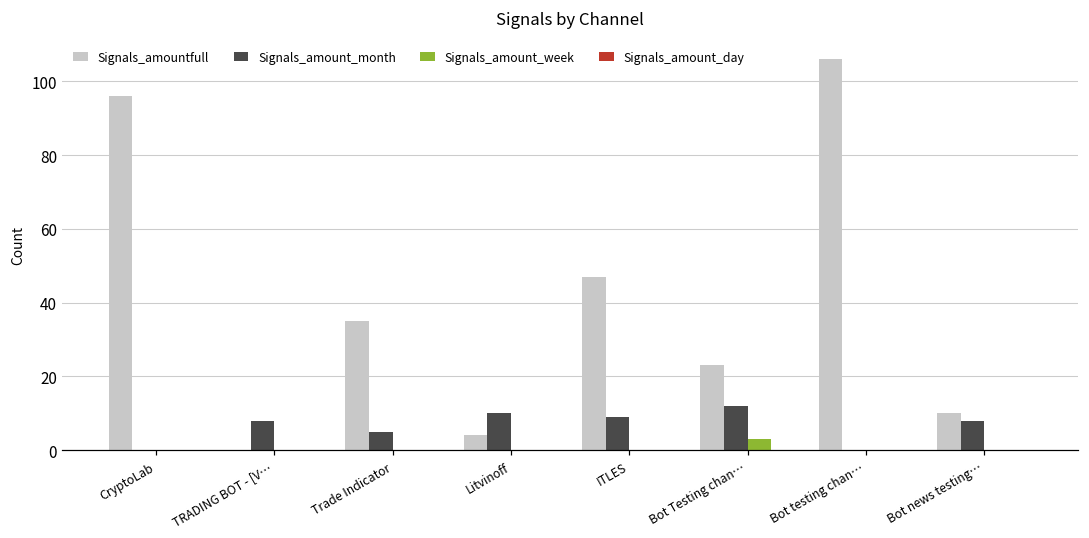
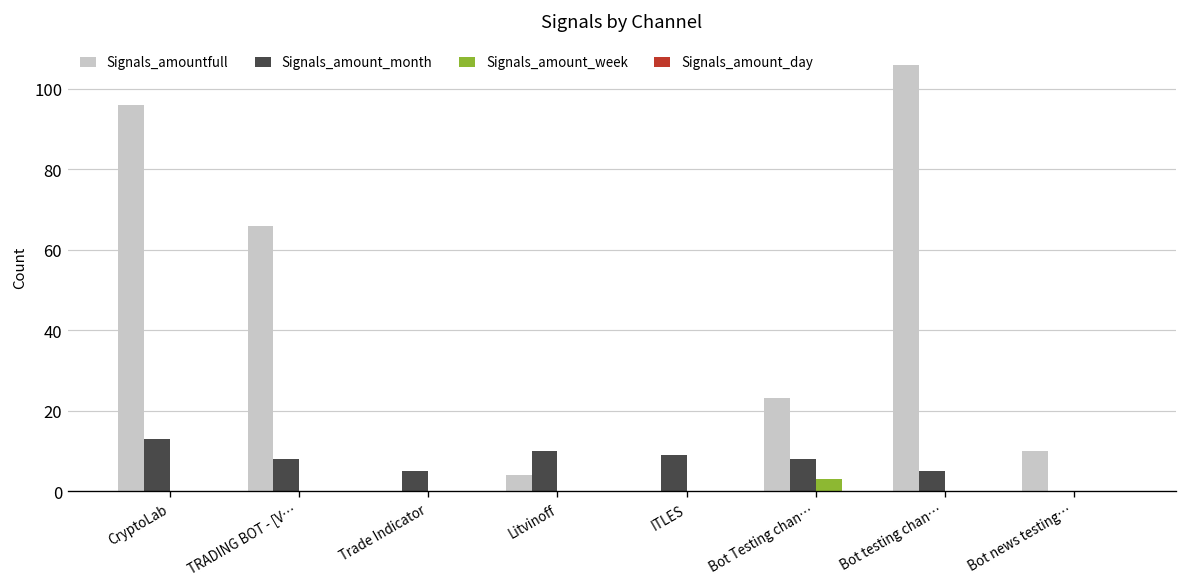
Signals_amount_month, CryptoLab: 0 -> 13
Signals_amountfull, TRADING BOT - [V…: 0 -> 66
Signals_amountfull, Trade Indicator: 35 -> 0
Signals_amountfull, ITLES: 47 -> 0
Signals_amount_month, Bot Testing chan…: 12 -> 8
Signals_amount_month, Bot testing chan…: 0 -> 5
Signals_amount_month, Bot news testing…: 8 -> 0
